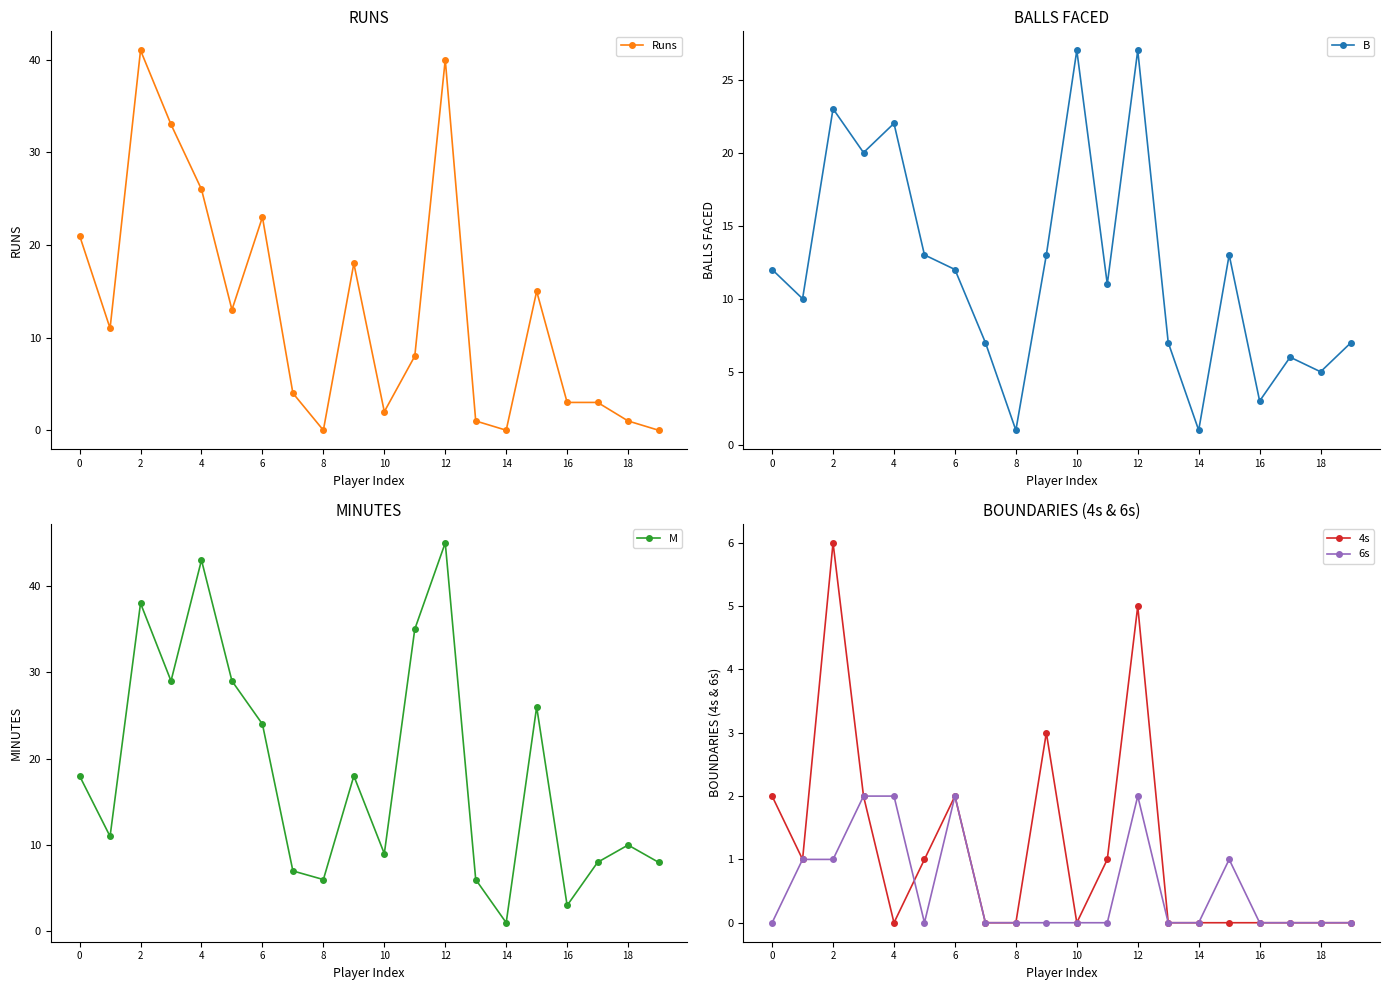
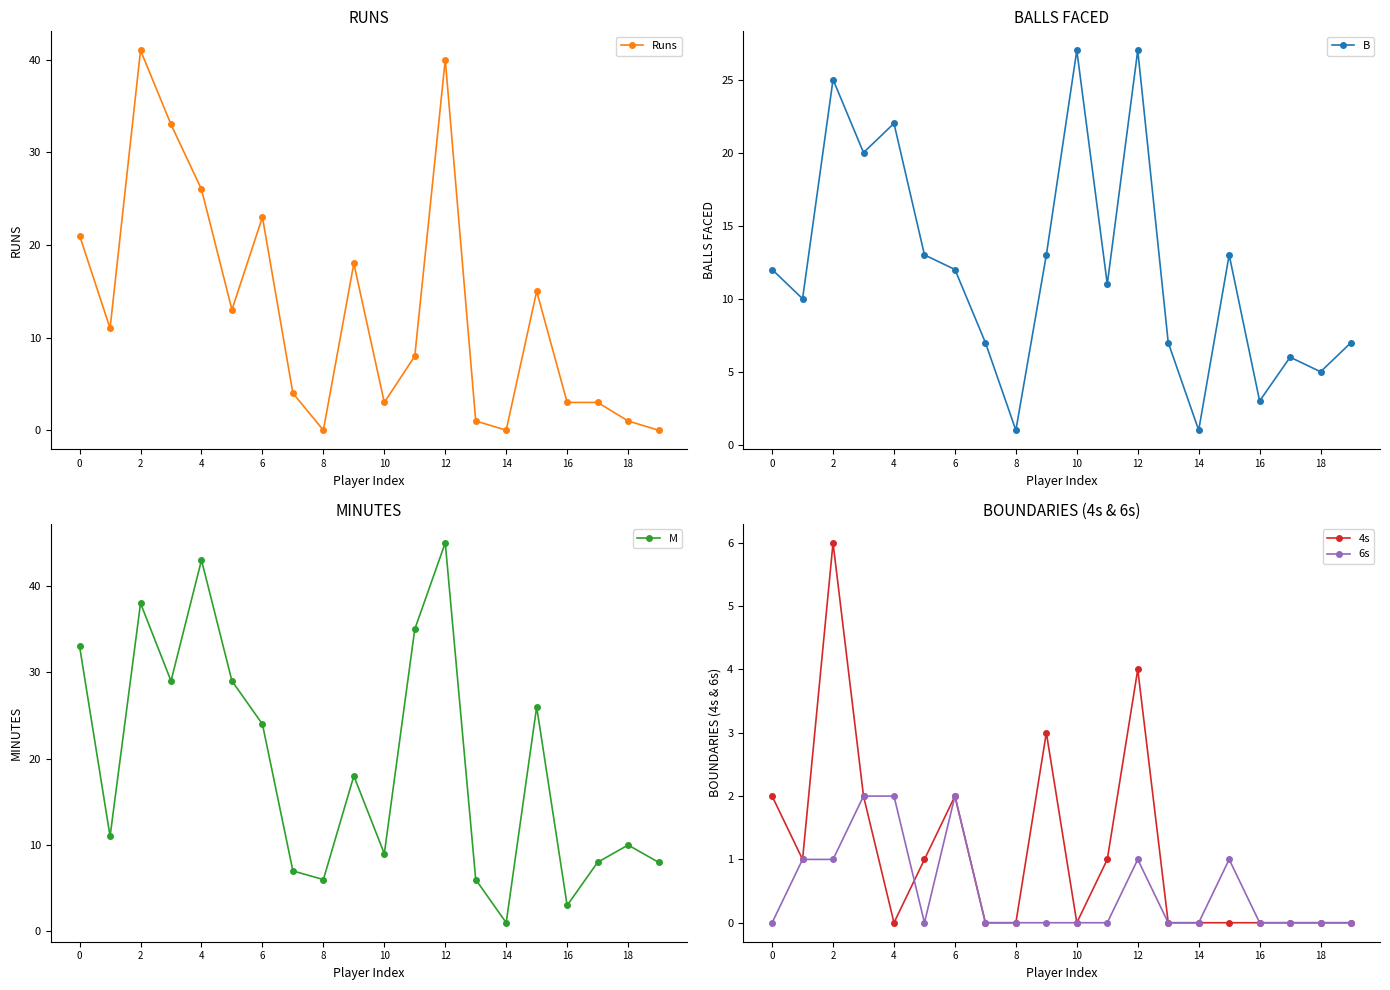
RUNS, 10: 2 -> 3
BALLS FACED, 2: 23 -> 25
MINUTES, 0: 18 -> 33
BOUNDARIES (4s & 6s), 4s, 12: 5 -> 4
BOUNDARIES (4s & 6s), 6s, 12: 2 -> 1
